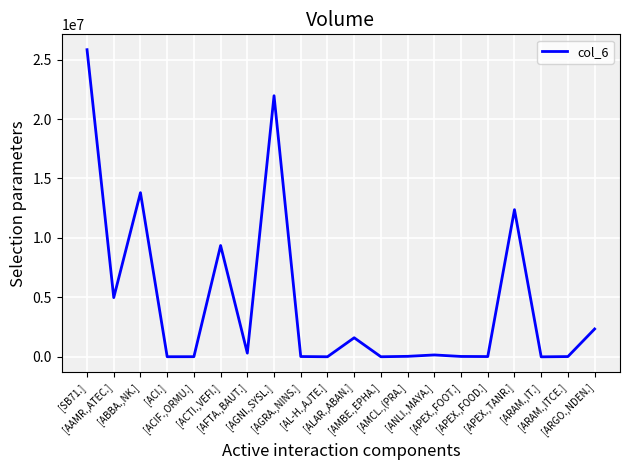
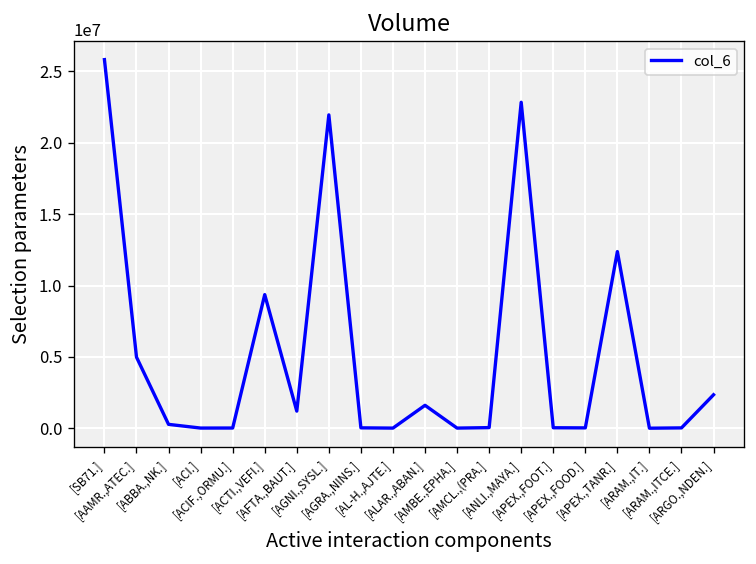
[ABBA.,NK.]: 13800000 -> 300000
[AFTA.,BAUT.]: 300000 -> 1200000
[ANLI.,MAYA.]: 200000 -> 22800000
